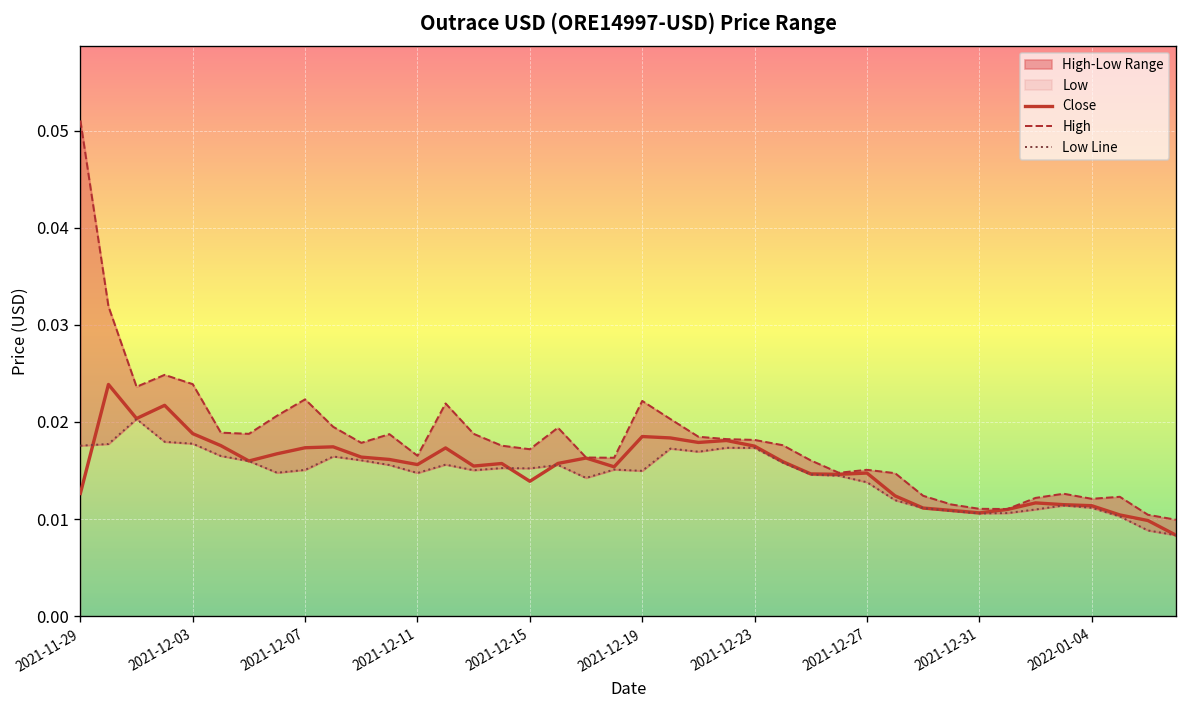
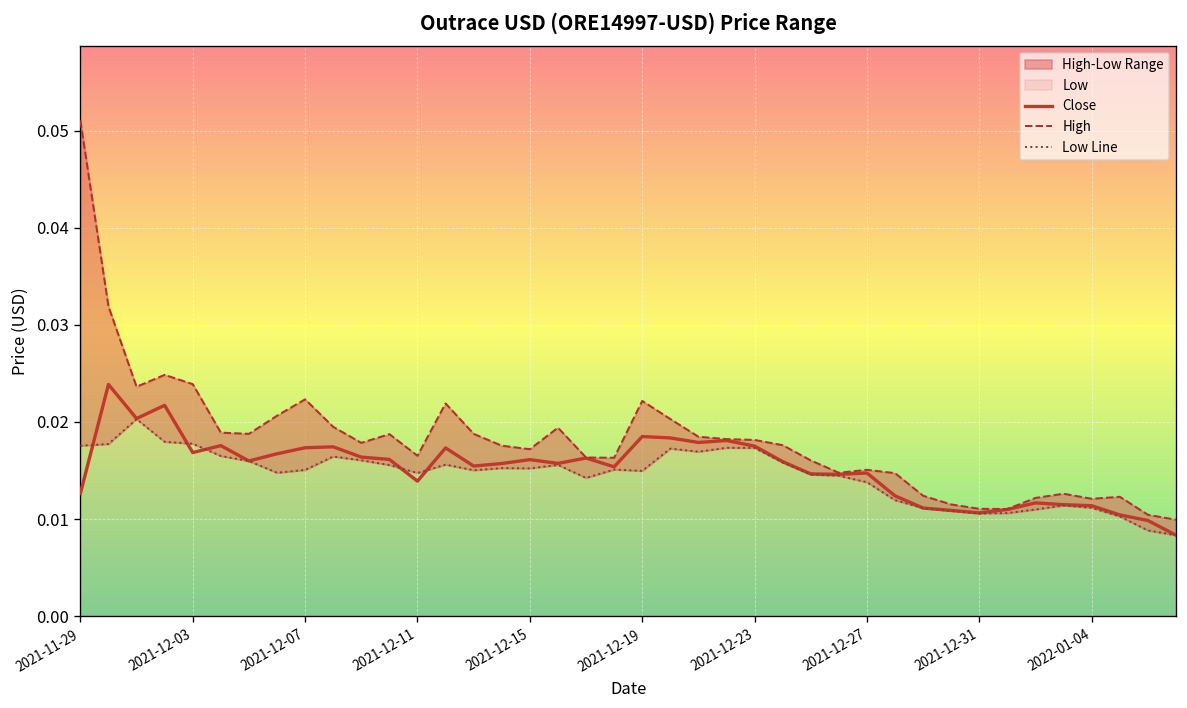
Close, 2021-12-03: 0.019 -> 0.017
Close, 2021-12-11: 0.016 -> 0.014
Close, 2021-12-15: 0.014 -> 0.016
